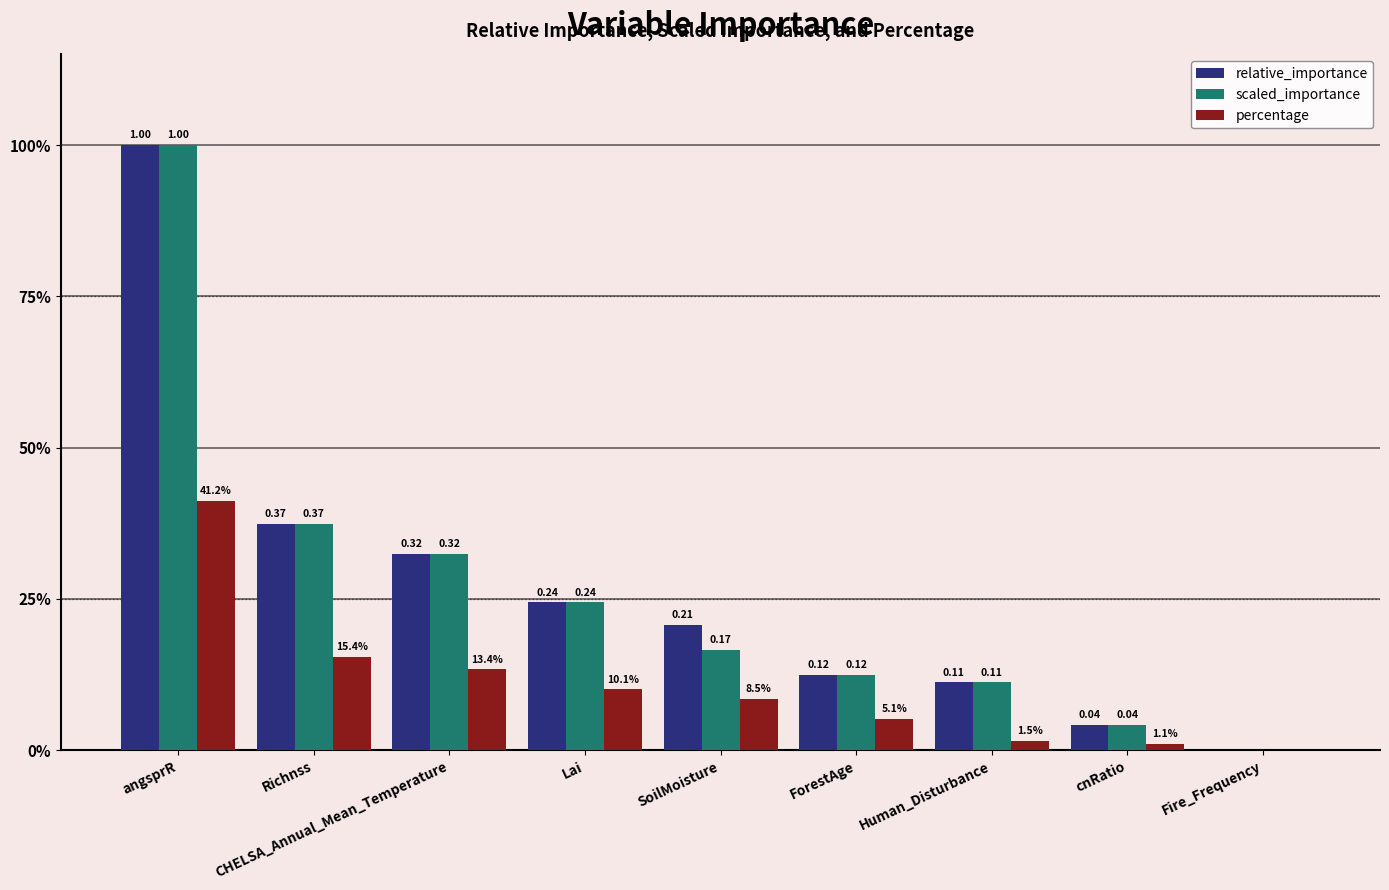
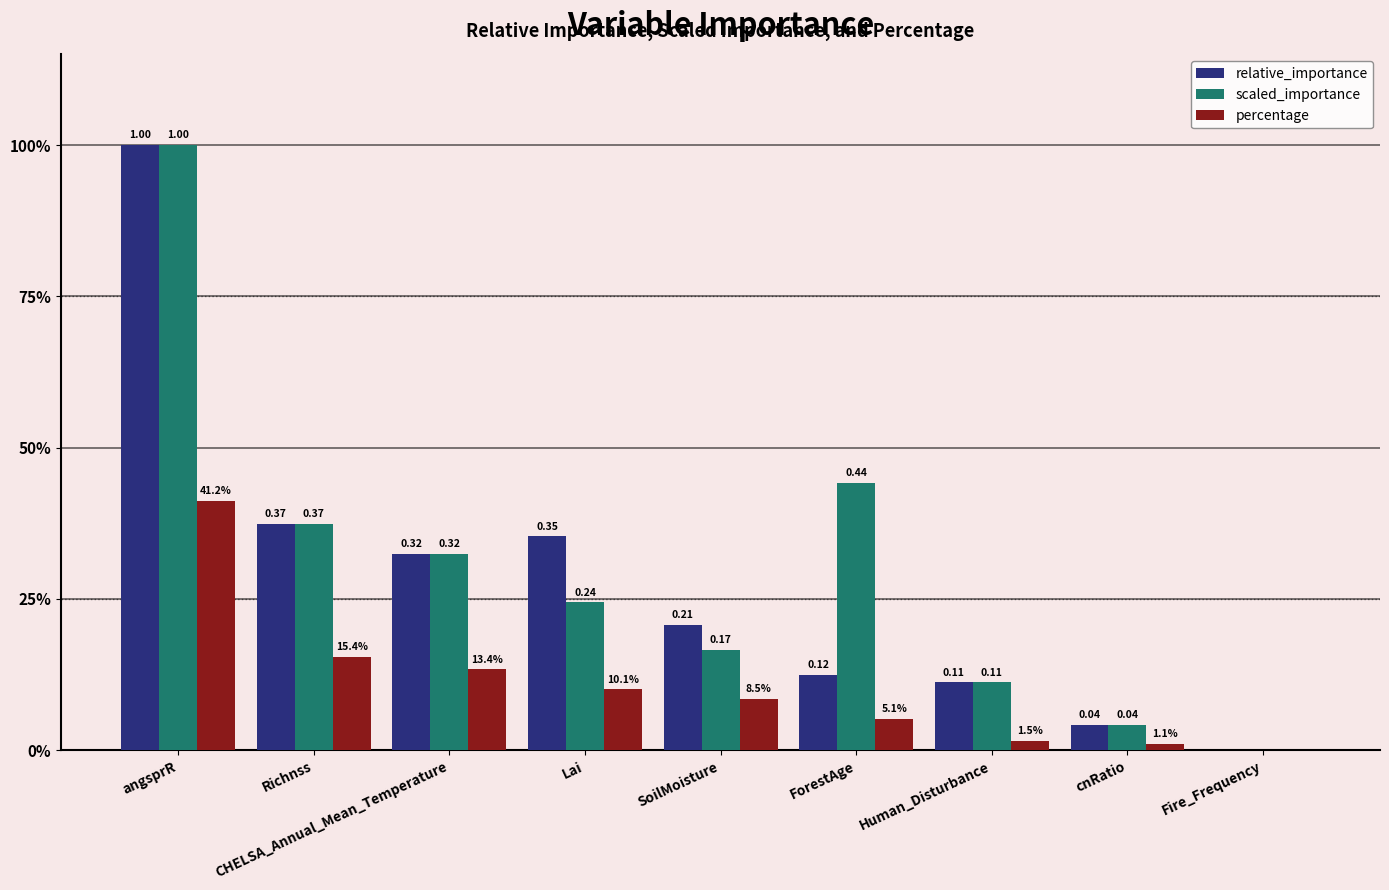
relative_importance, Lai: 0.24 -> 0.35
scaled_importance, ForestAge: 0.12 -> 0.44
